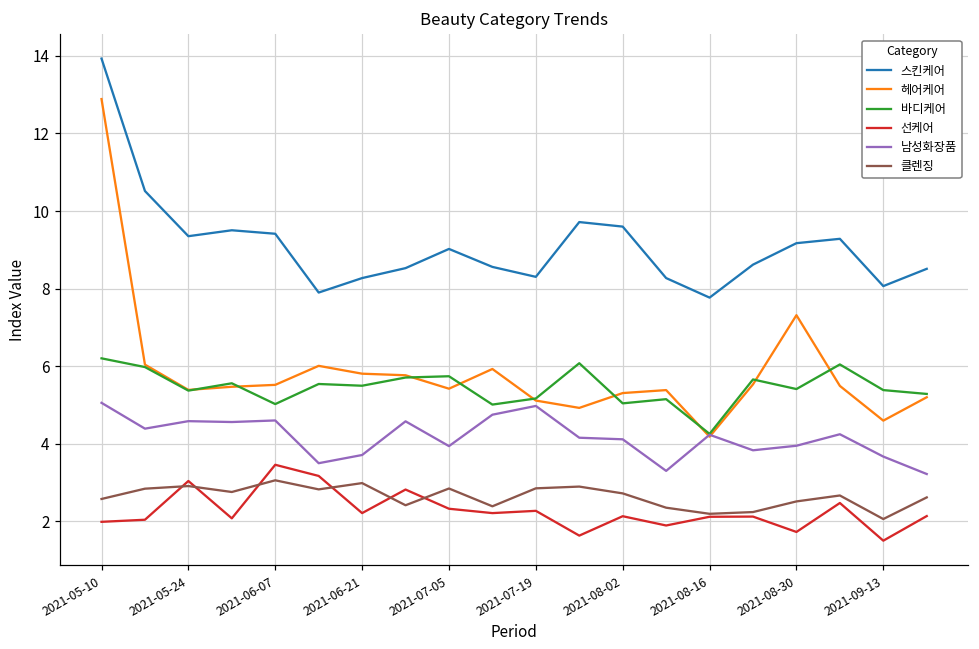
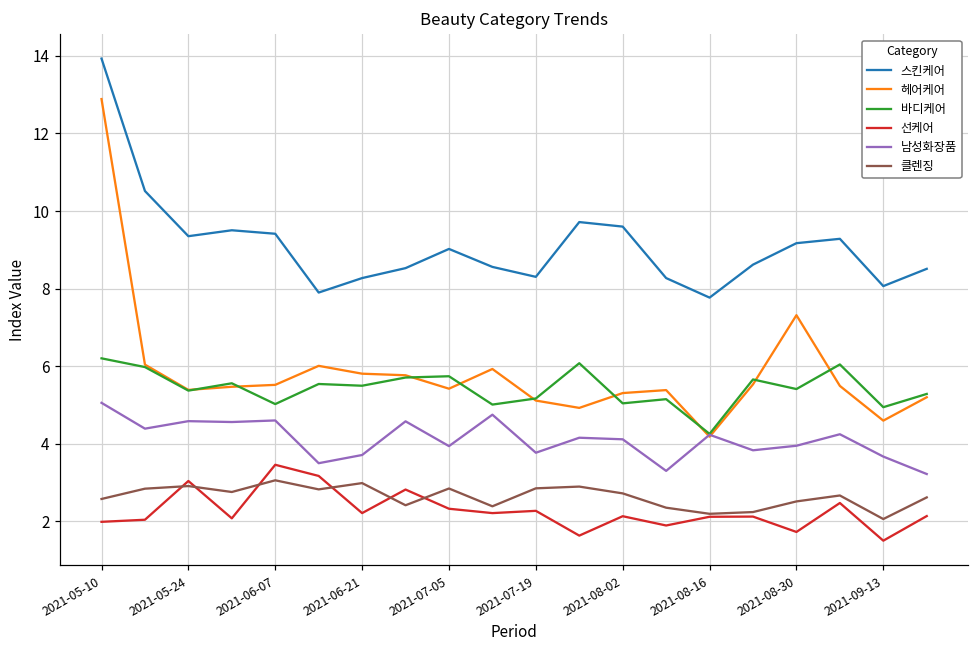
남성화장품, 2021-07-19: 5.0 -> 3.8
바디케어, 2021-09-13: 5.4 -> 4.9
